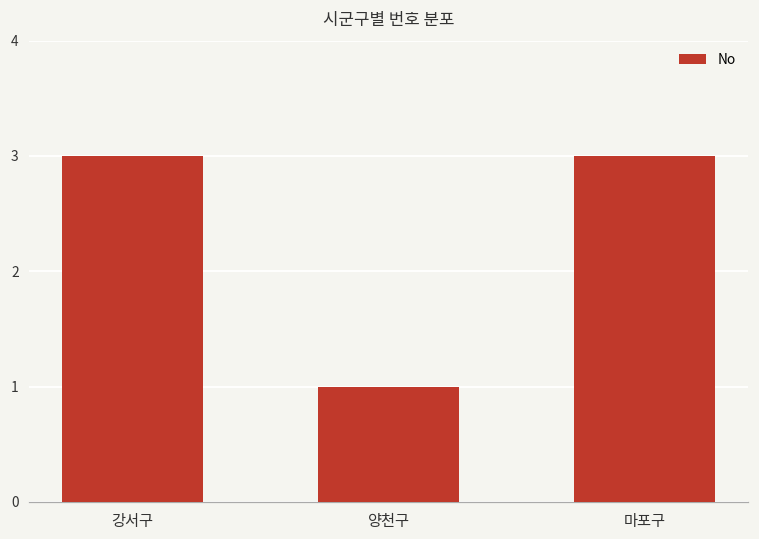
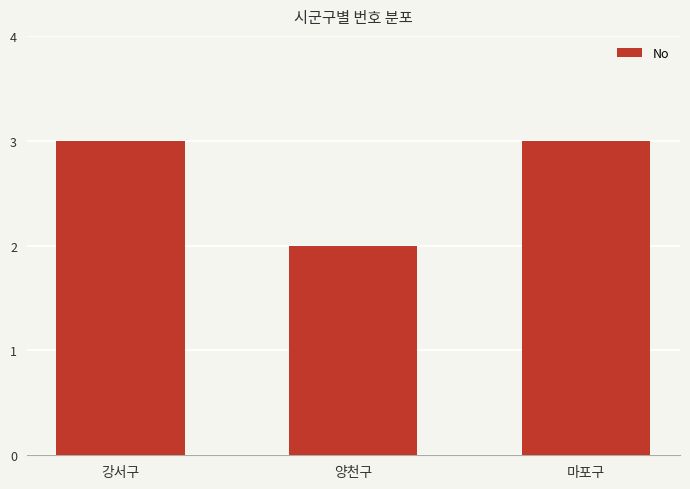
양천구: 1 -> 2
